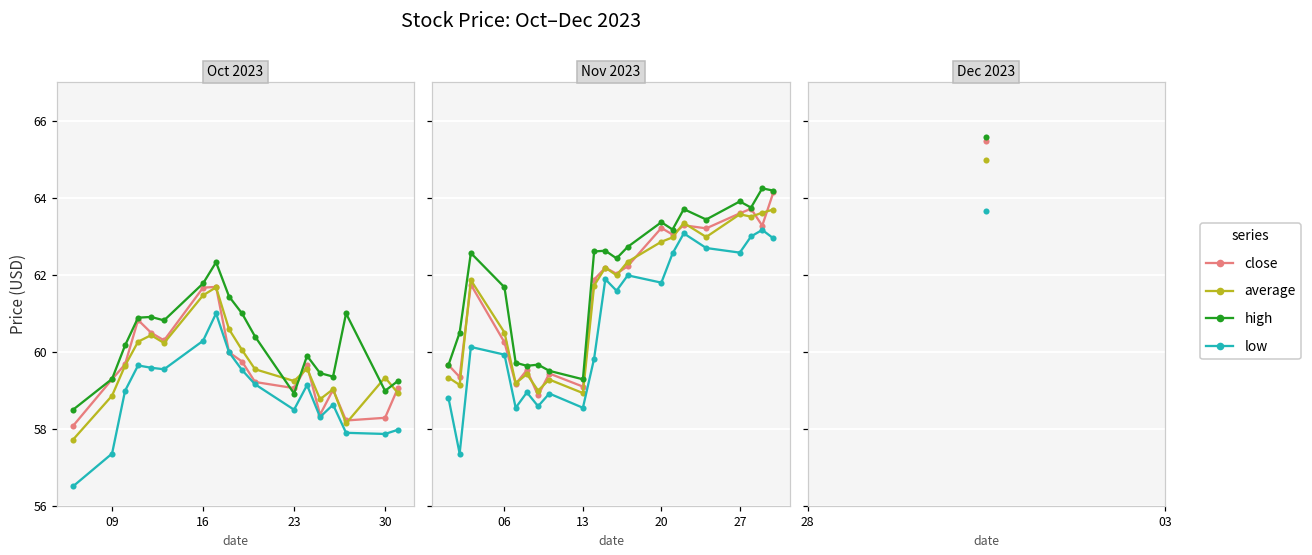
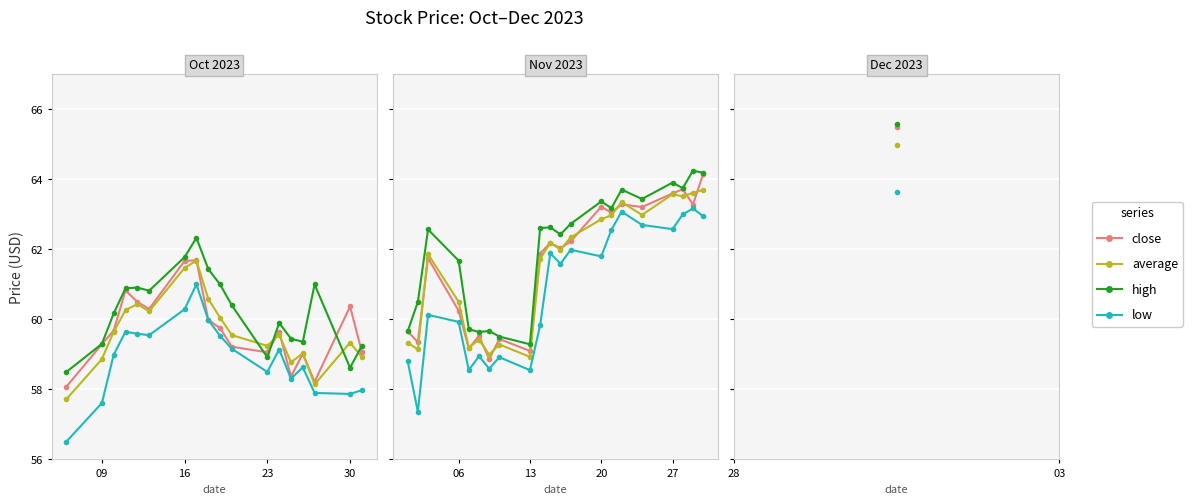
Oct 2023, low, 09: 57.4 -> 57.6
Oct 2023, close, 30: 58.3 -> 60.4
Oct 2023, high, 30: 59.0 -> 58.6
